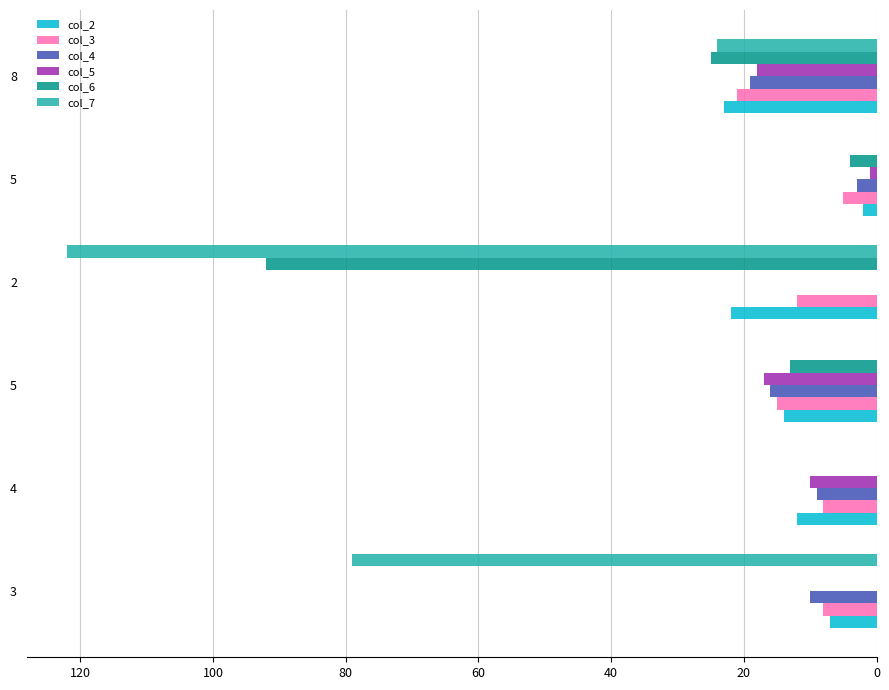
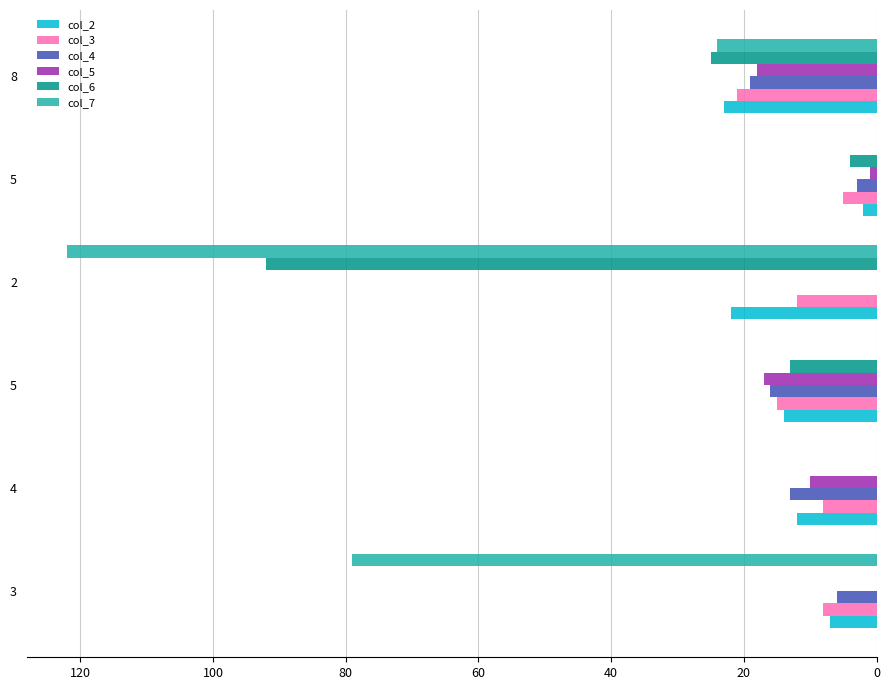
col_4, 4: 9 -> 13
col_4, 3: 10 -> 6
